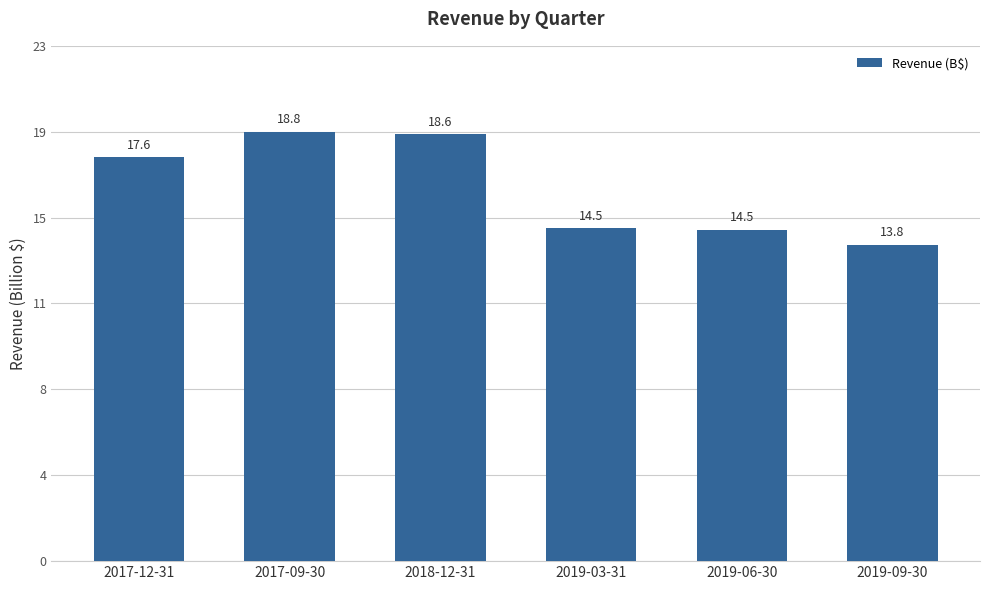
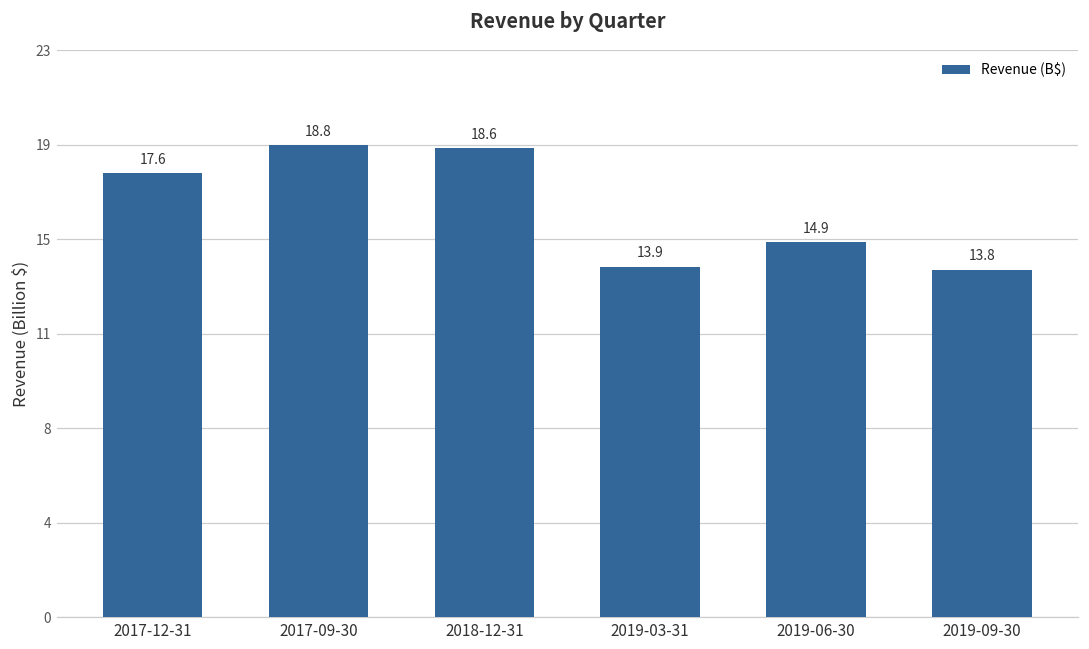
2019-03-31: 14.5 -> 13.9
2019-06-30: 14.5 -> 14.9
